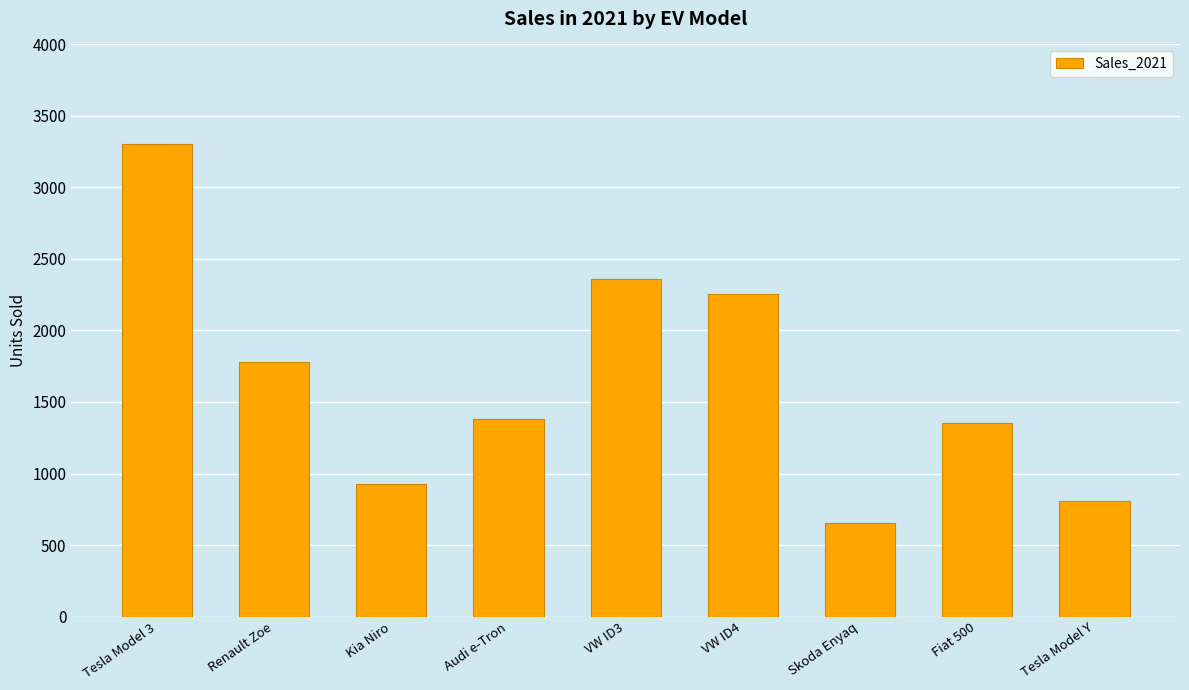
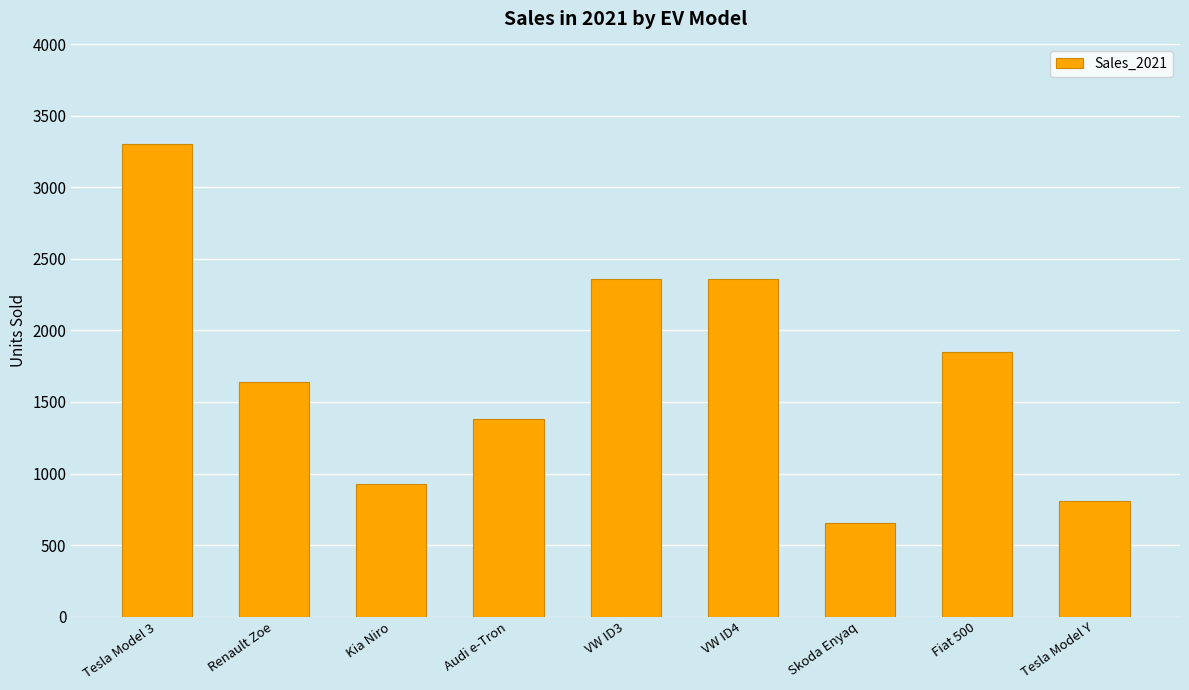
Renault Zoe: 1780 -> 1640
VW ID4: 2250 -> 2360
Fiat 500: 1360 -> 1850
